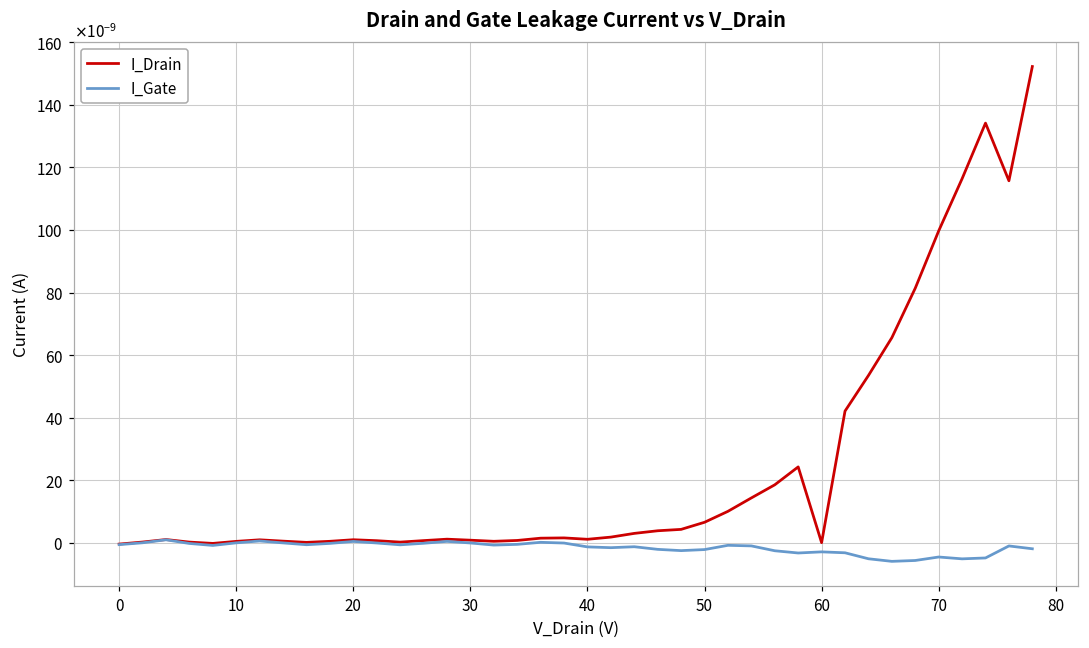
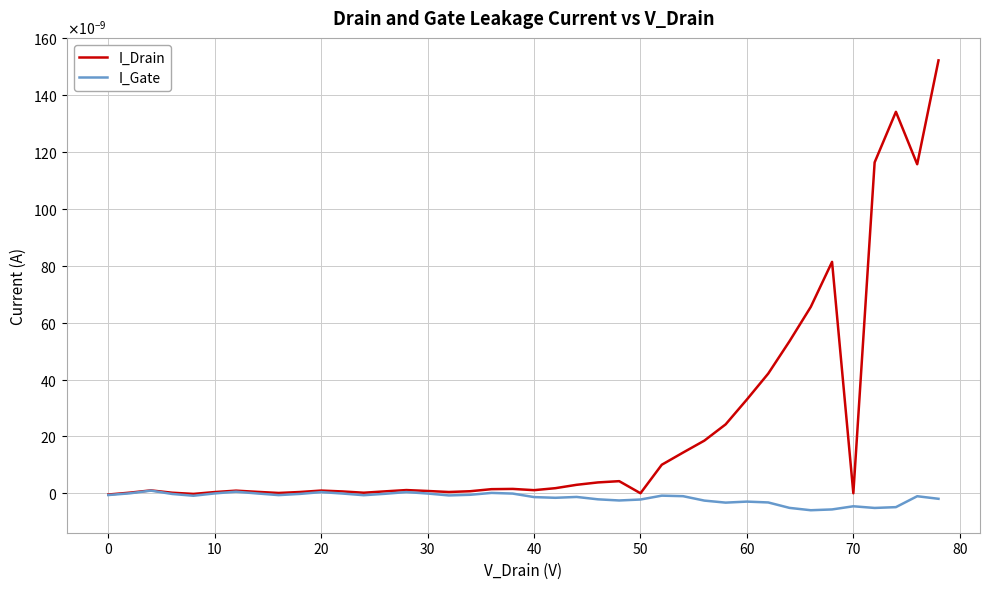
I_Drain, 50: 0.00000001 -> 0.00000000
I_Drain, 60: 0.00000000 -> 0.00000003
I_Drain, 70: 0.0000001 -> 0.0000000
